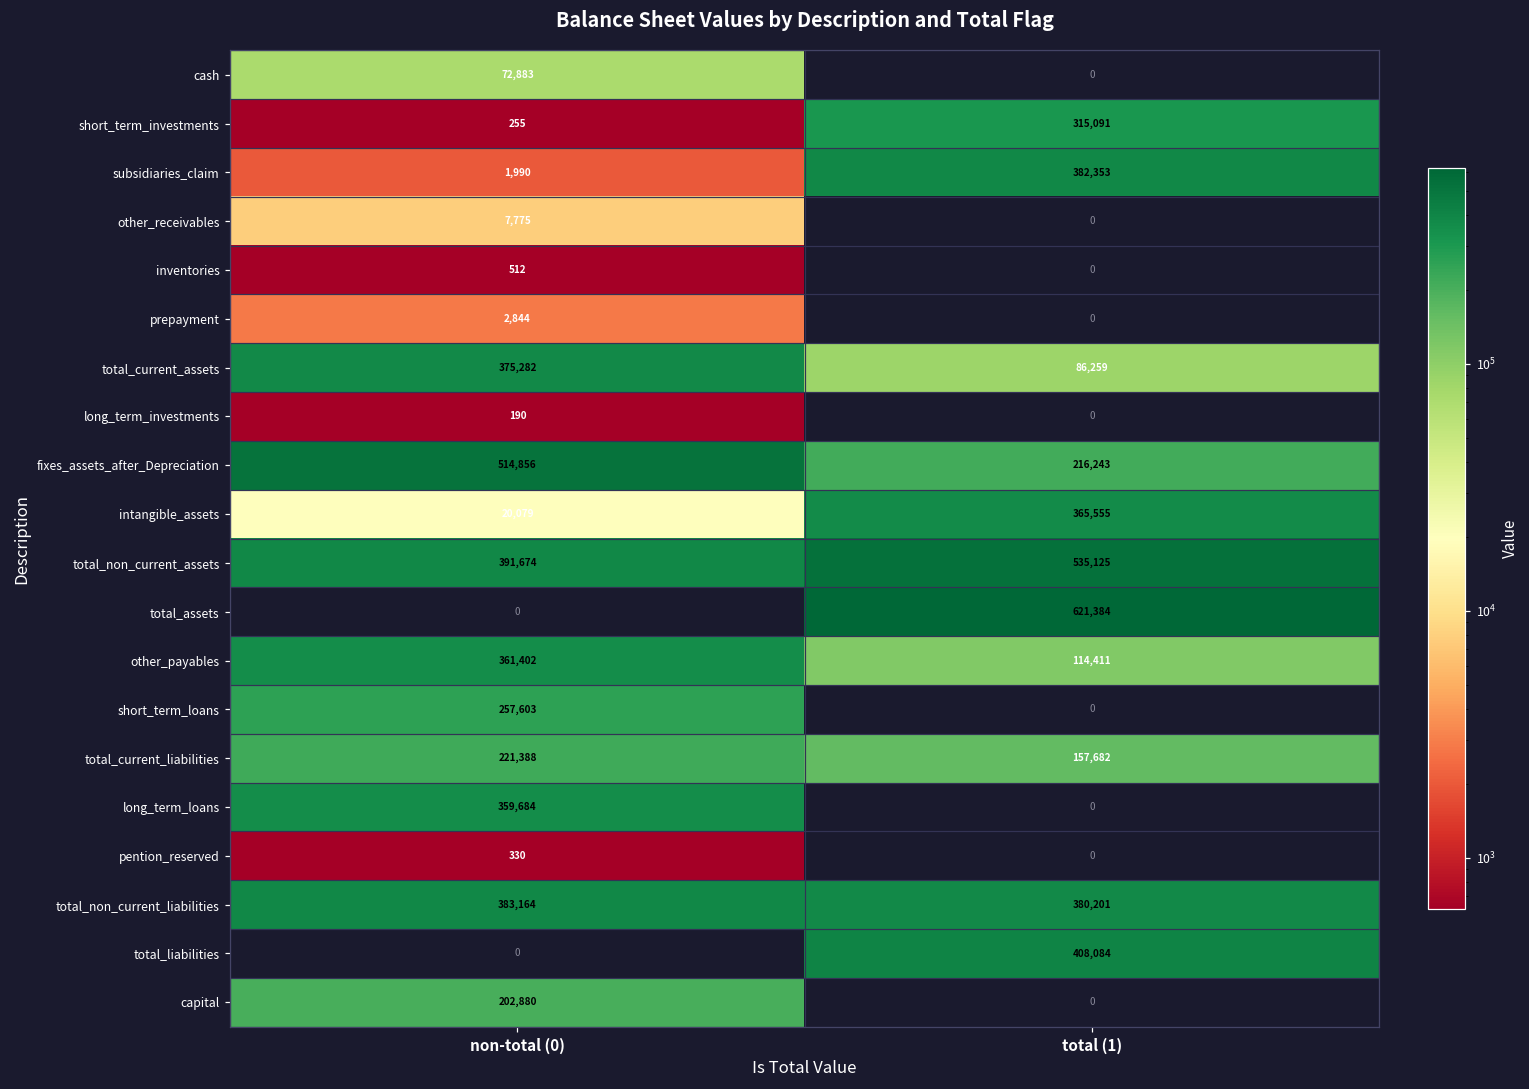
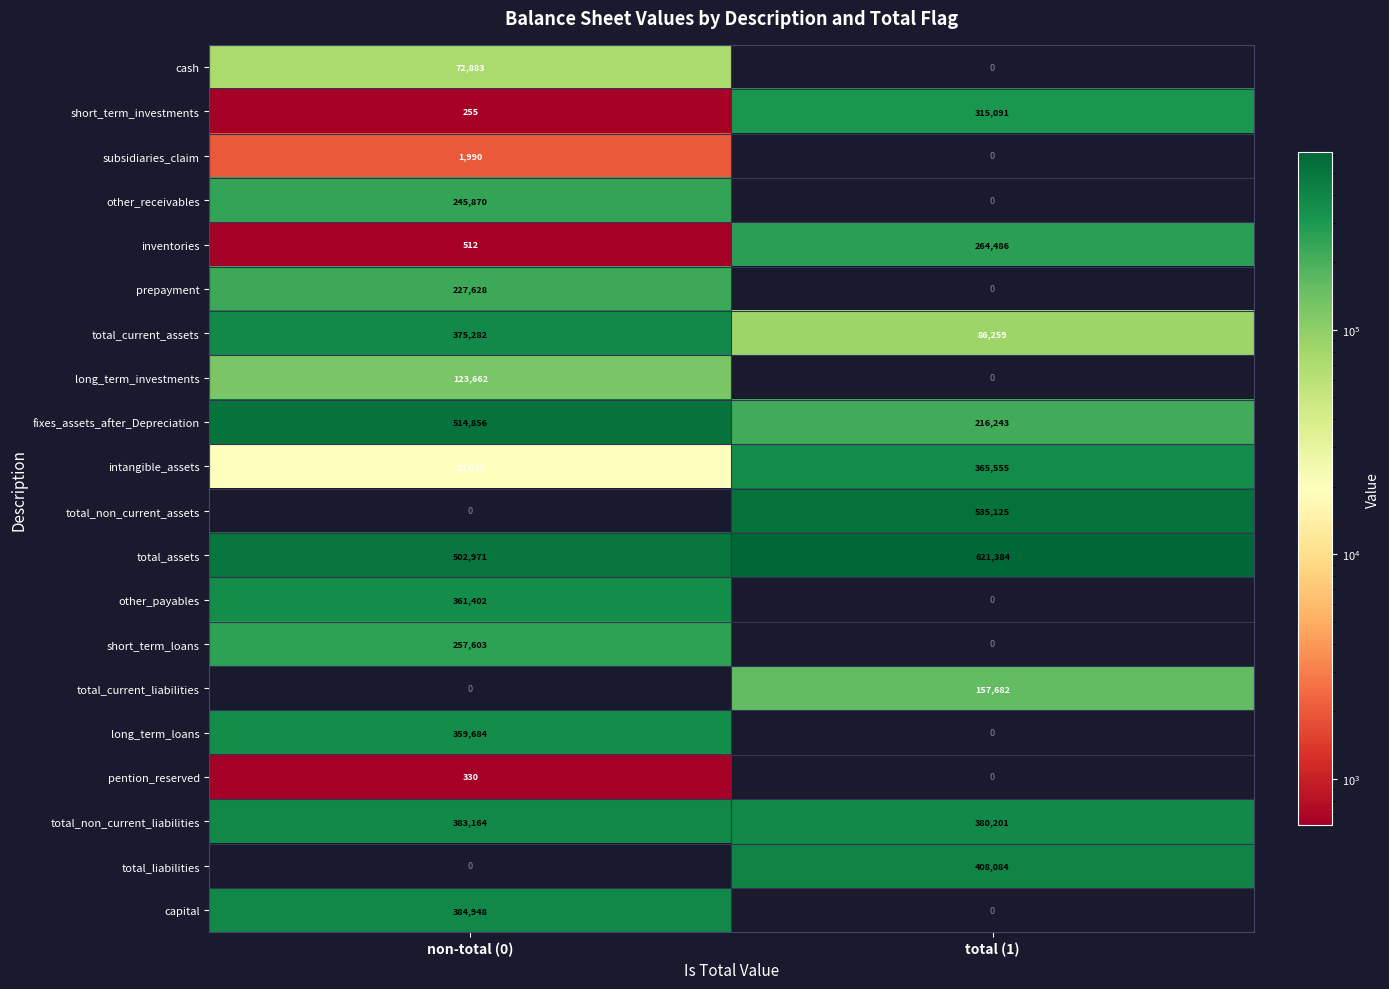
subsidiaries_claim, total (1): 382,353 -> 0
other_receivables, non-total (0): 7,775 -> 245,870
inventories, total (1): 0 -> 264,486
prepayment, non-total (0): 2,844 -> 227,628
long_term_investments, non-total (0): 190 -> 123,662
total_non_current_assets, non-total (0): 391,674 -> 0
total_assets, non-total (0): 0 -> 502,971
other_payables, total (1): 114,411 -> 0
total_current_liabilities, non-total (0): 221,388 -> 0
capital, non-total (0): 202,880 -> 384,948
